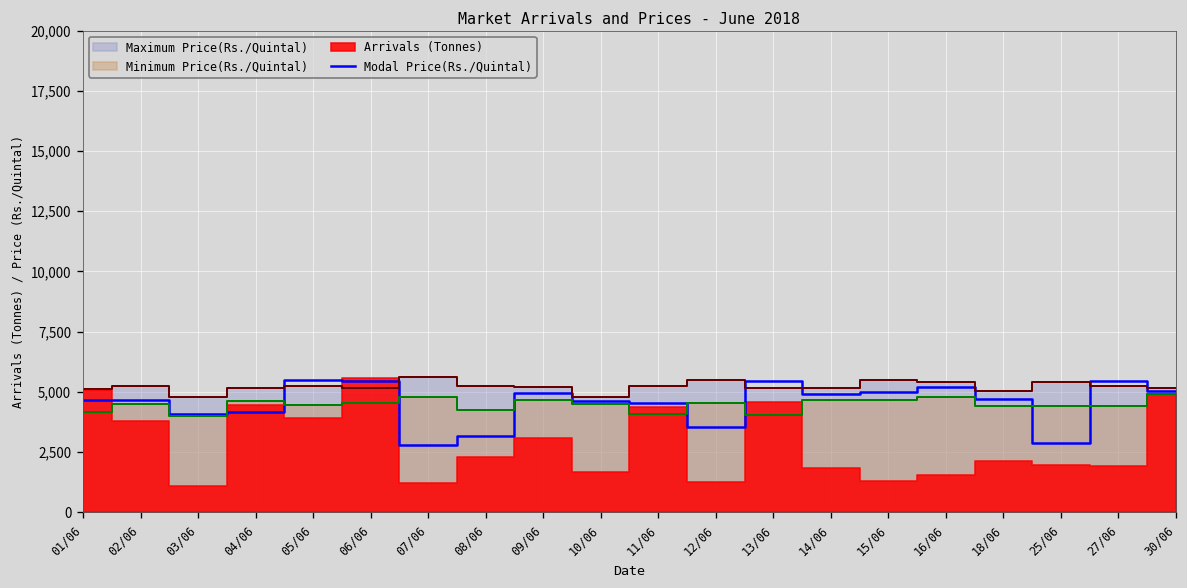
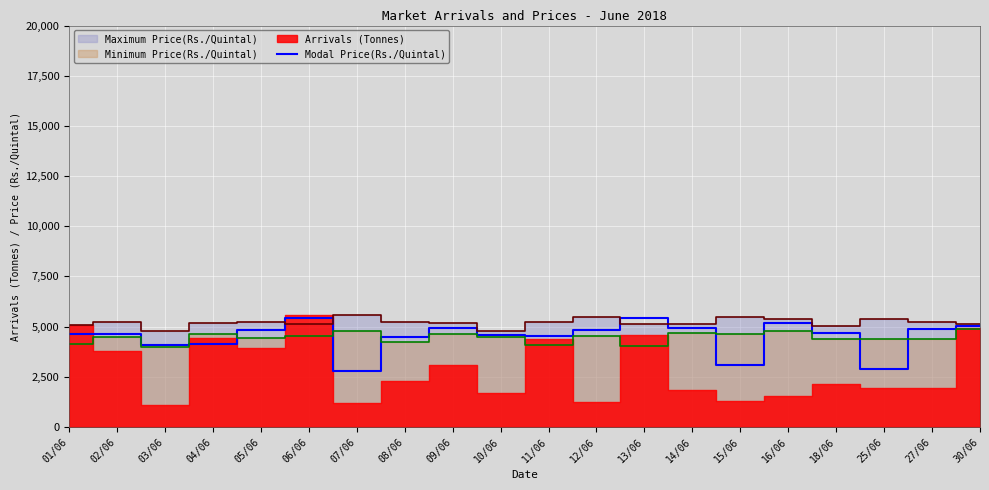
Modal Price(Rs./Quintal), 05/06: 5,500 -> 4,900
Modal Price(Rs./Quintal), 08/06: 3,200 -> 4,500
Modal Price(Rs./Quintal), 12/06: 3,600 -> 4,900
Modal Price(Rs./Quintal), 15/06: 5,000 -> 3,100
Modal Price(Rs./Quintal), 27/06: 5,500 -> 4,900
